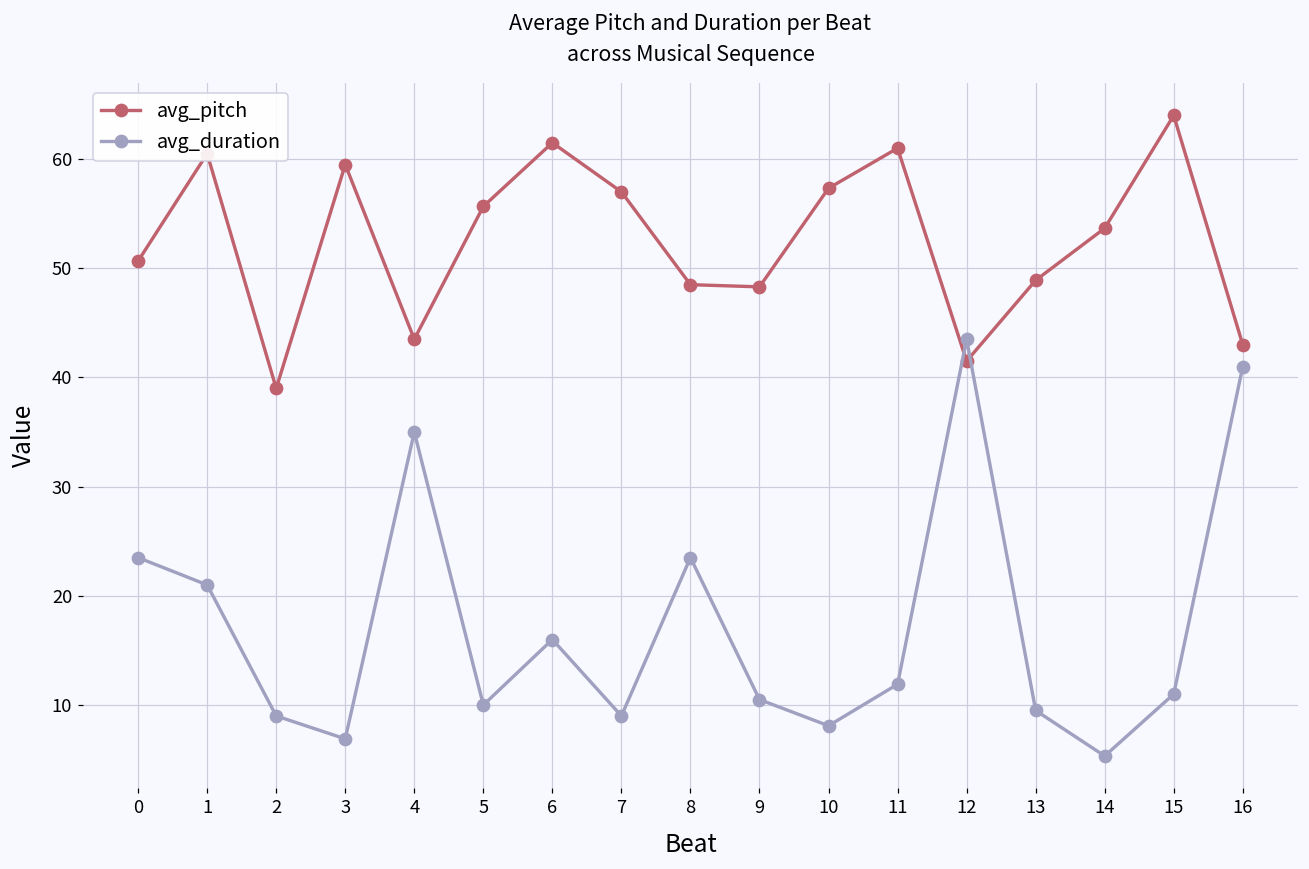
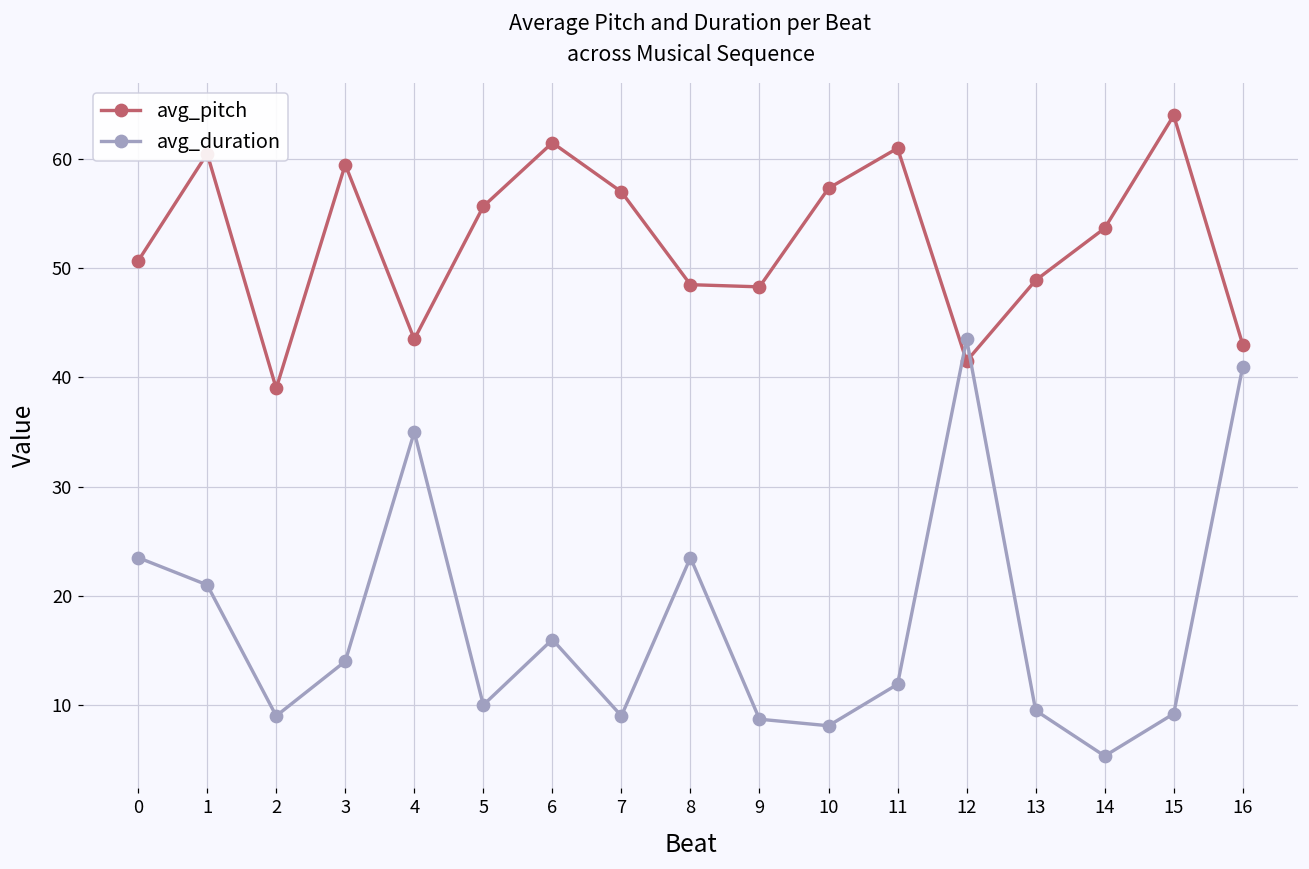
avg_duration, 3: 7 -> 14
avg_duration, 9: 11 -> 9
avg_duration, 15: 11 -> 9
